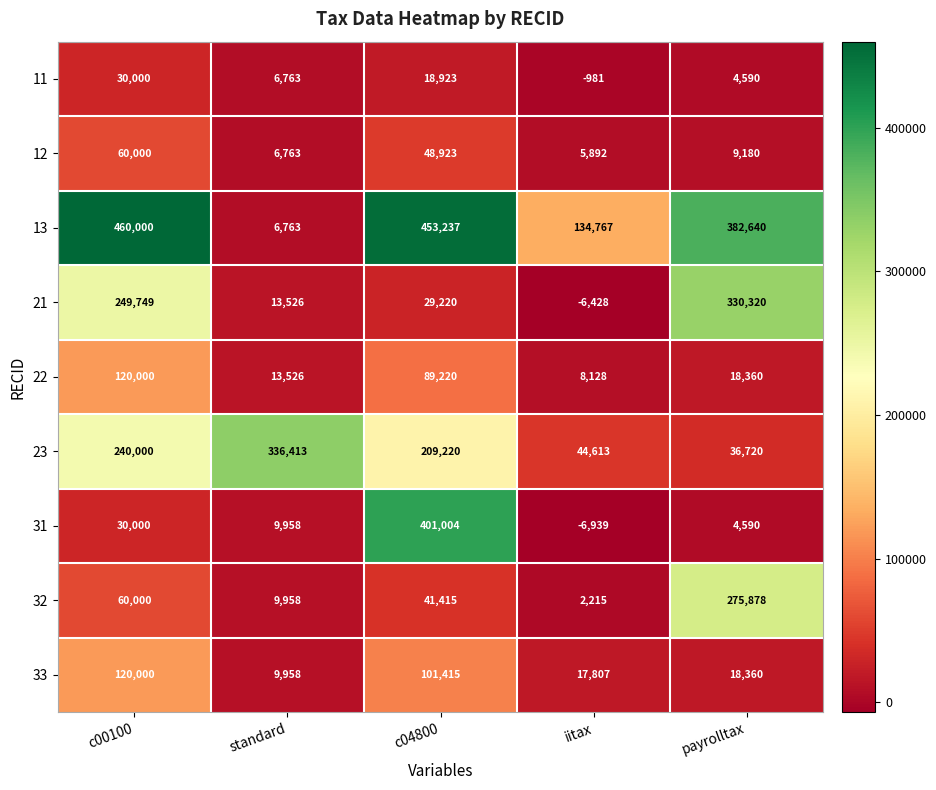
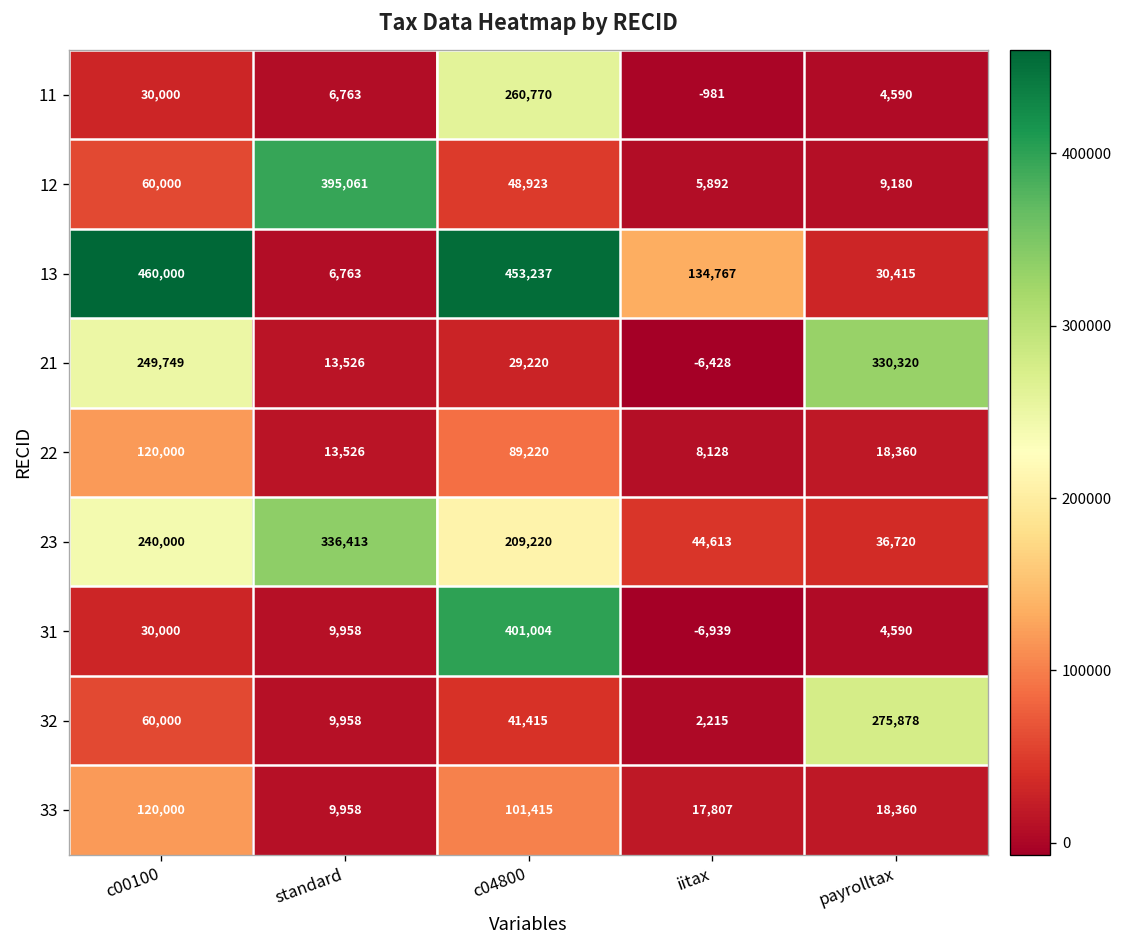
11, c04800: 18,923 -> 260,770
12, standard: 6,763 -> 395,061
13, payrolltax: 382,640 -> 30,415
